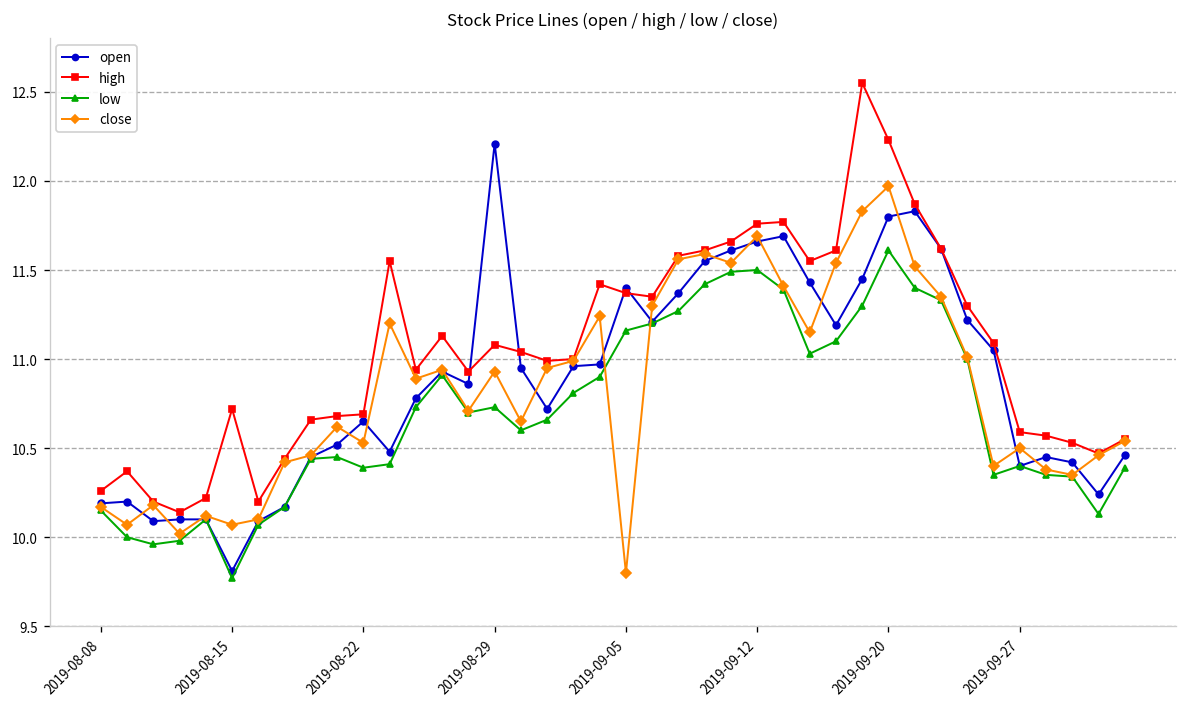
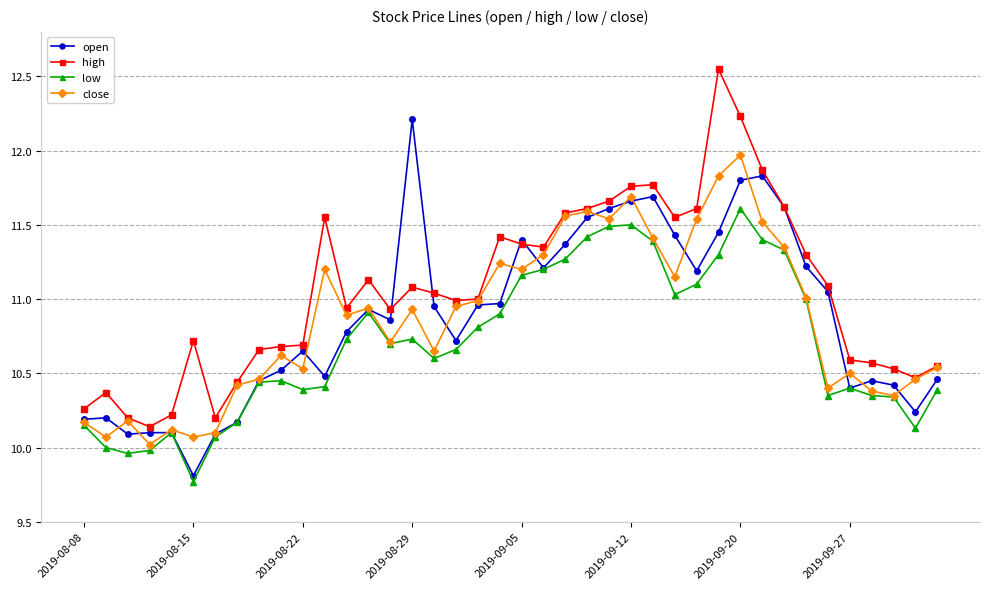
close, 2019-09-05: 9.8 -> 11.2
